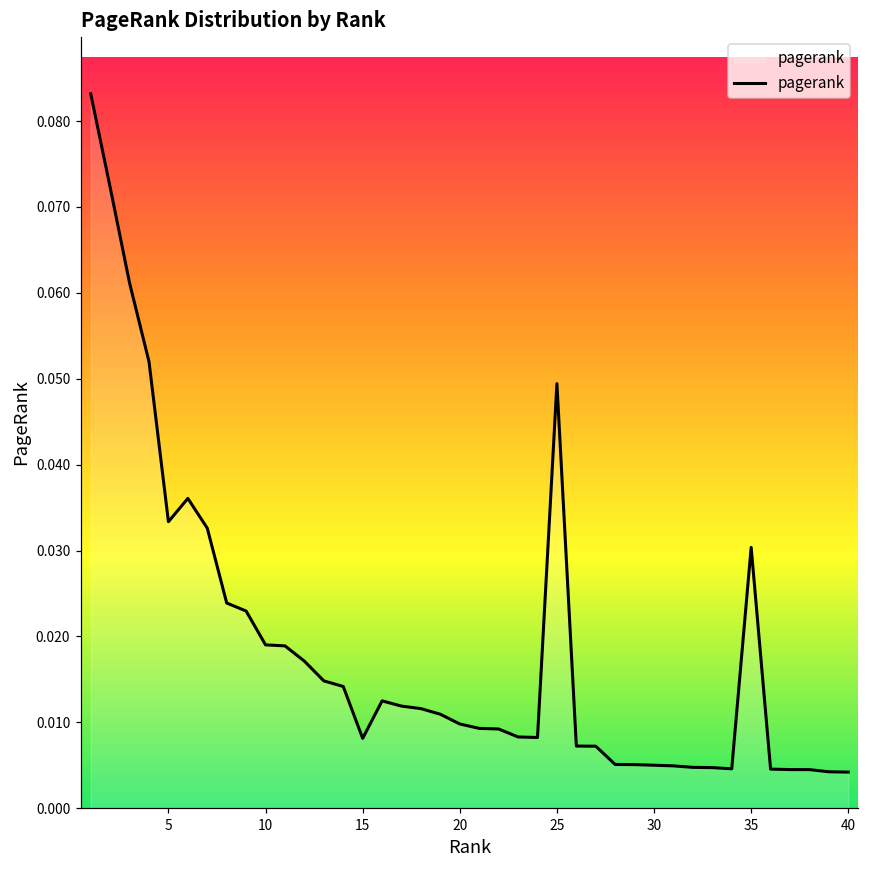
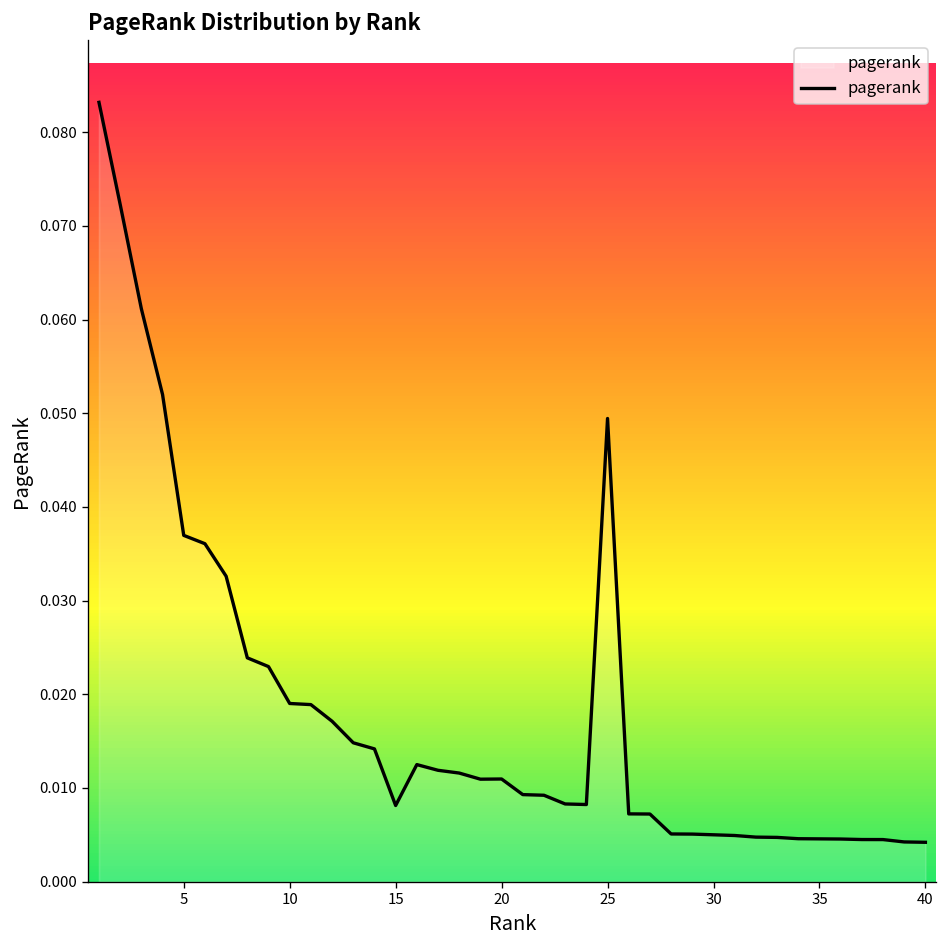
5: 0.033 -> 0.037
20: 0.010 -> 0.011
35: 0.030 -> 0.005
